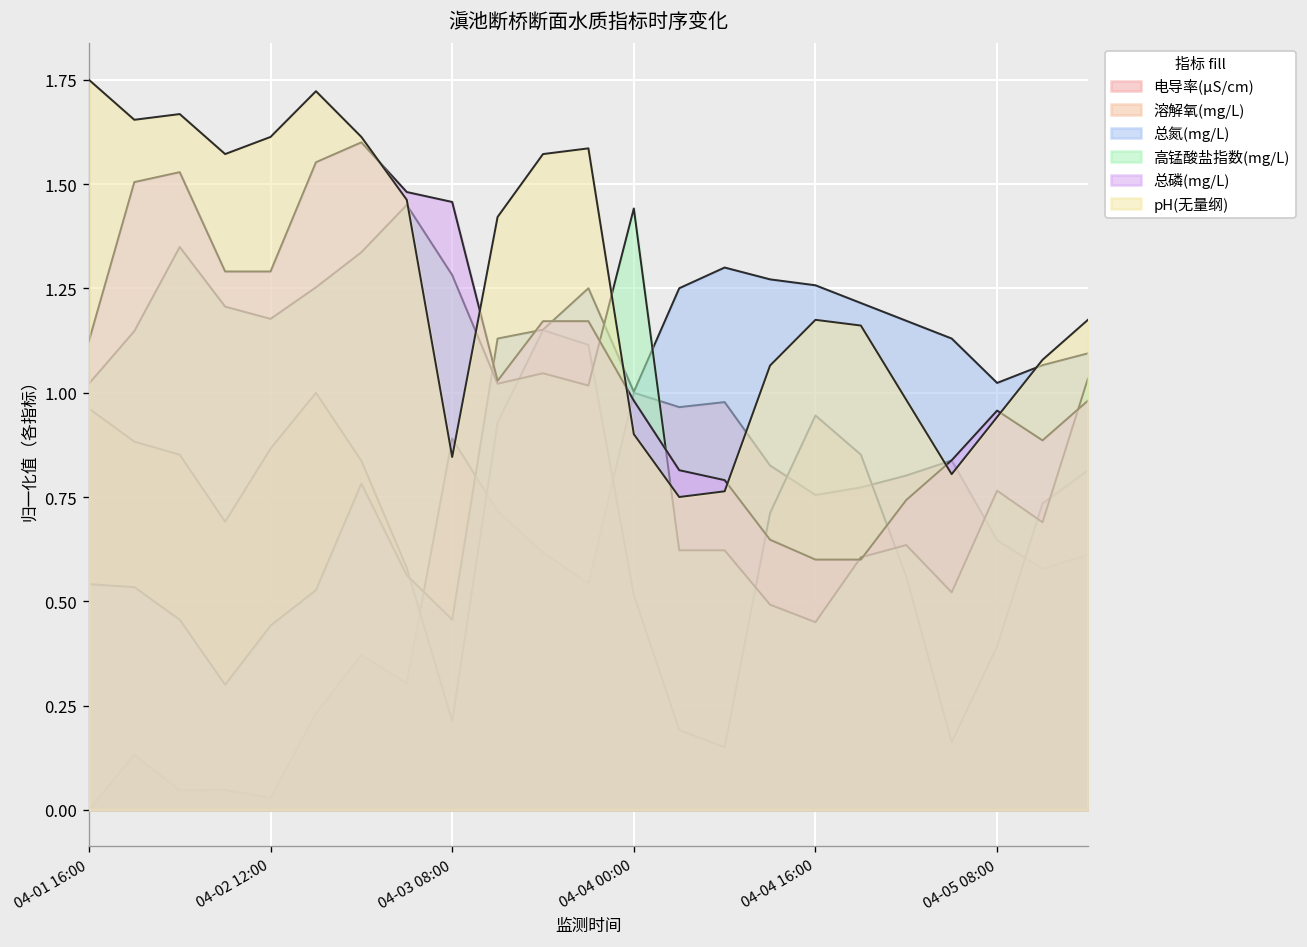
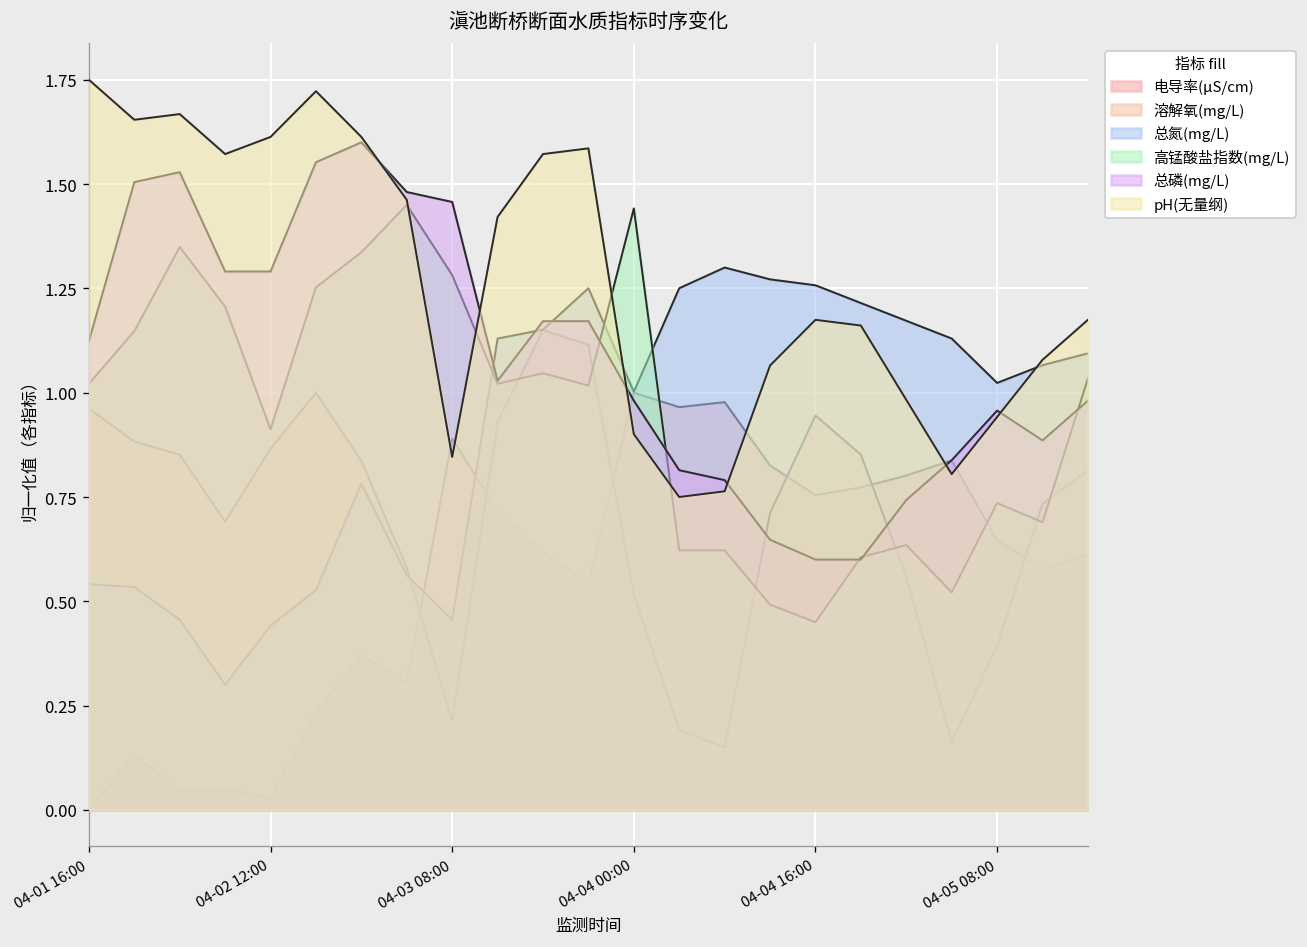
高锰酸盐指数(mg/L), 04-02 12:00: 1.18 -> 0.91
高锰酸盐指数(mg/L), 04-05 08:00: 0.77 -> 0.74
